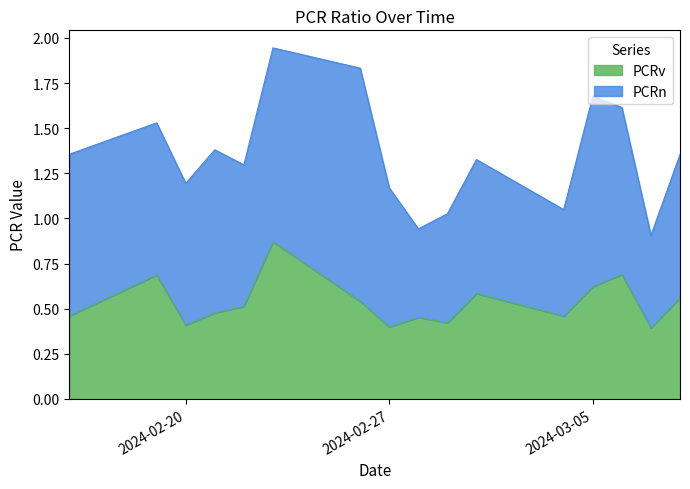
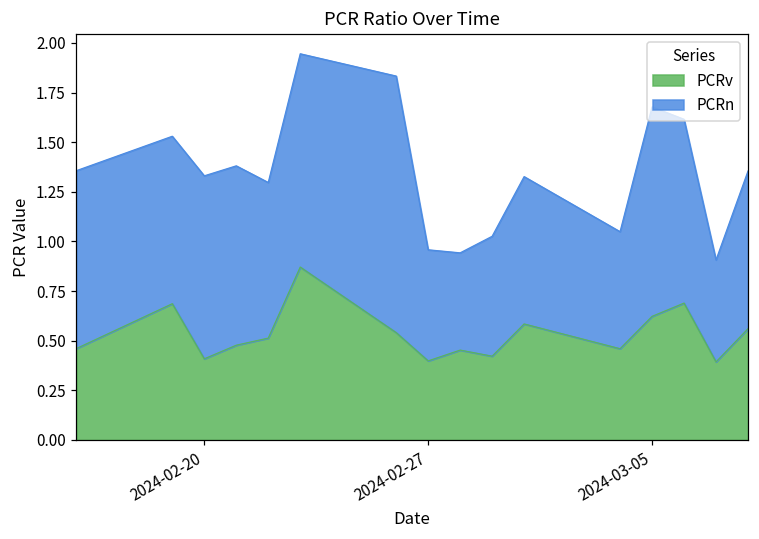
PCRn, 2024-02-20: 0.79 -> 0.92
PCRn, 2024-02-27: 0.77 -> 0.56
